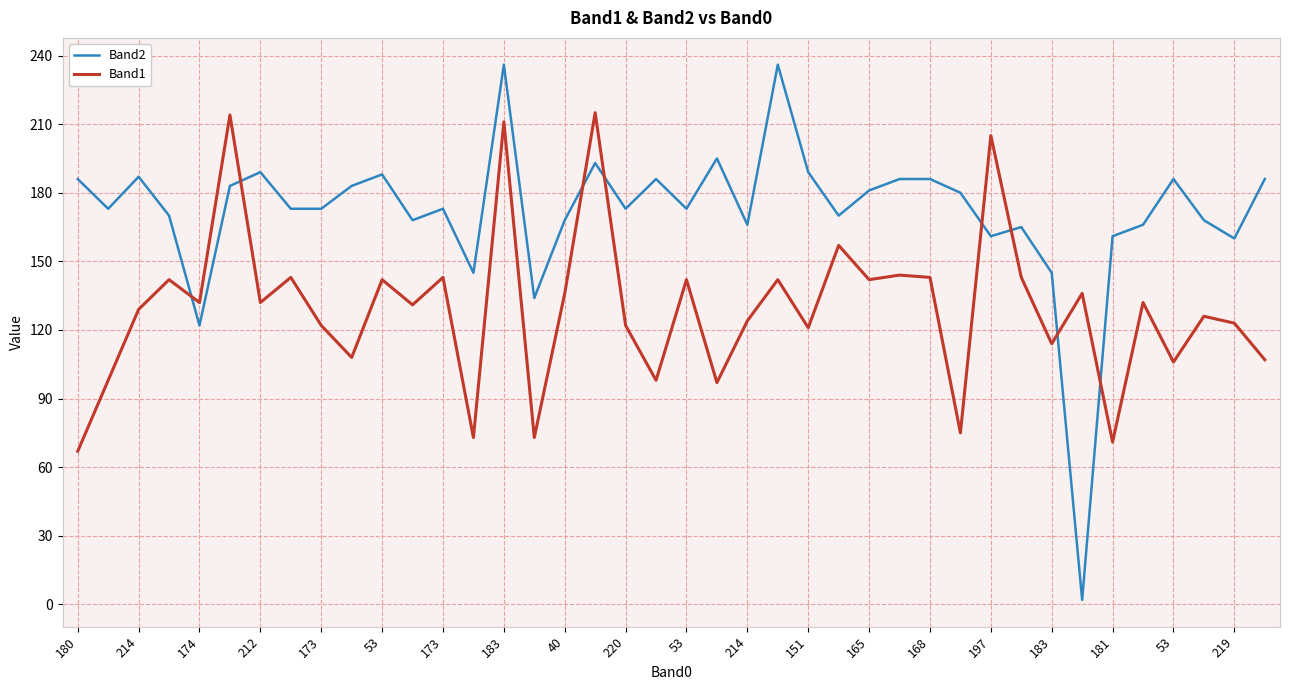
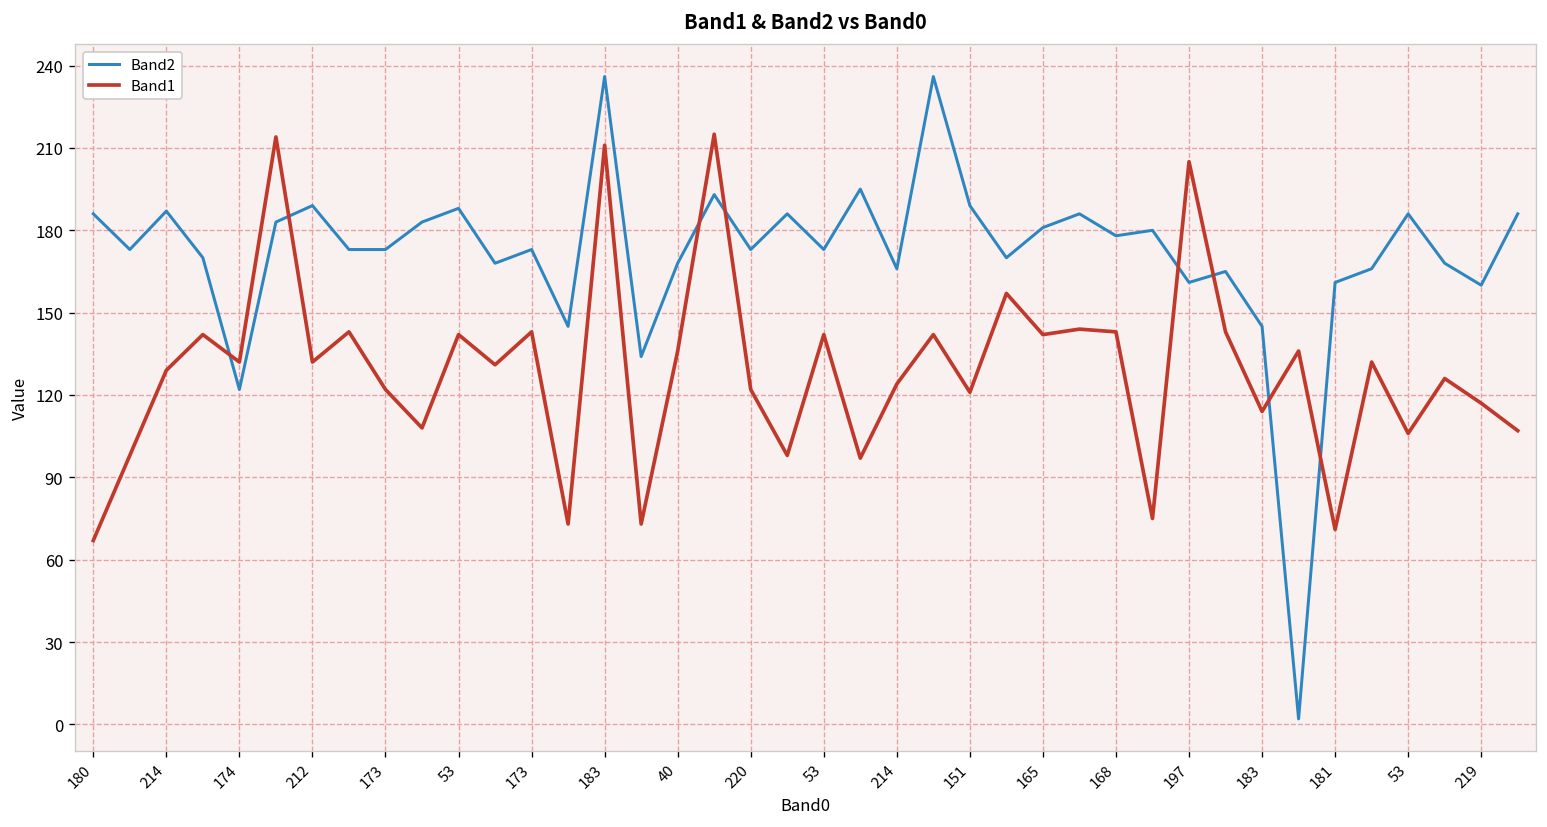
Band2, 168: 186 -> 178
Band1, 219: 123 -> 117
